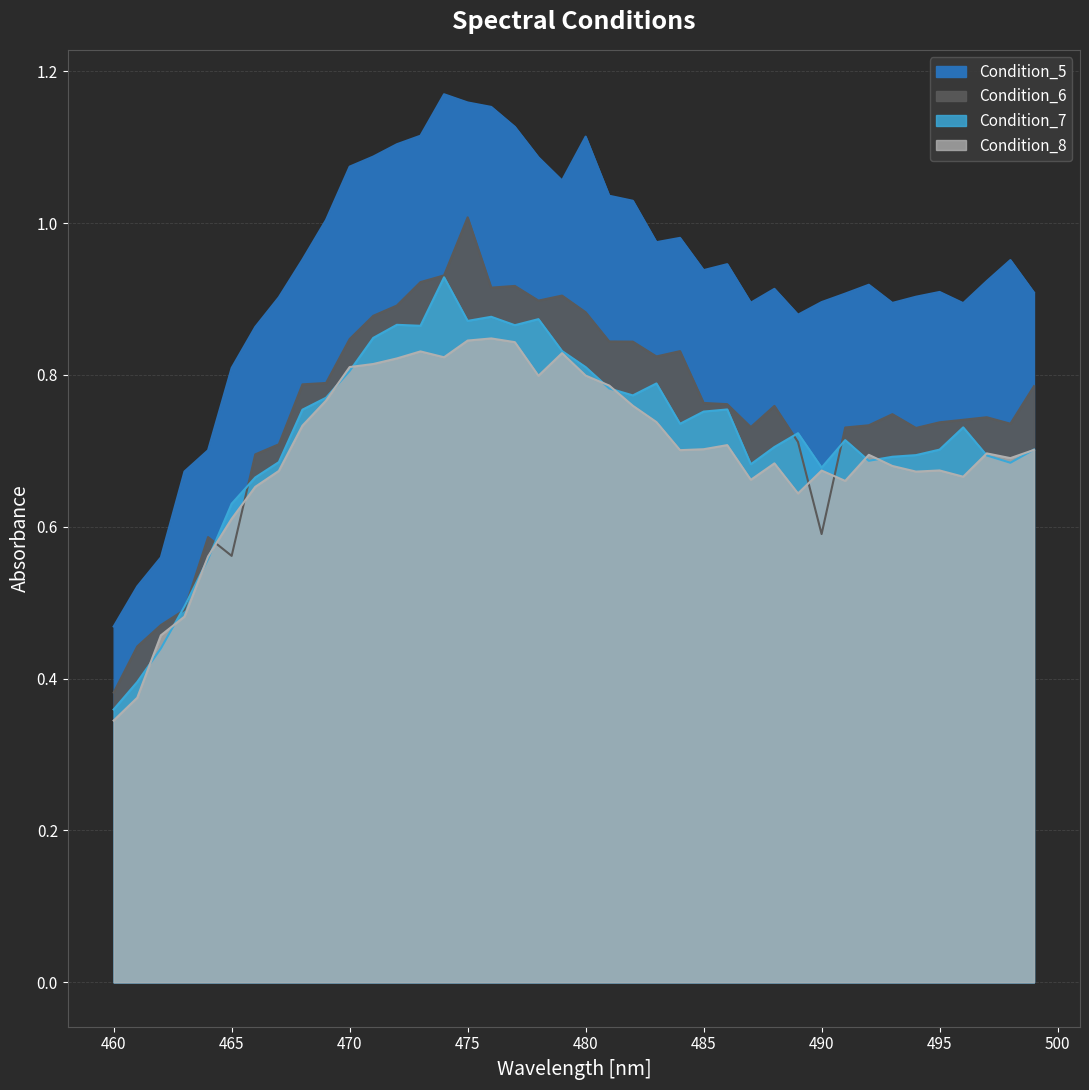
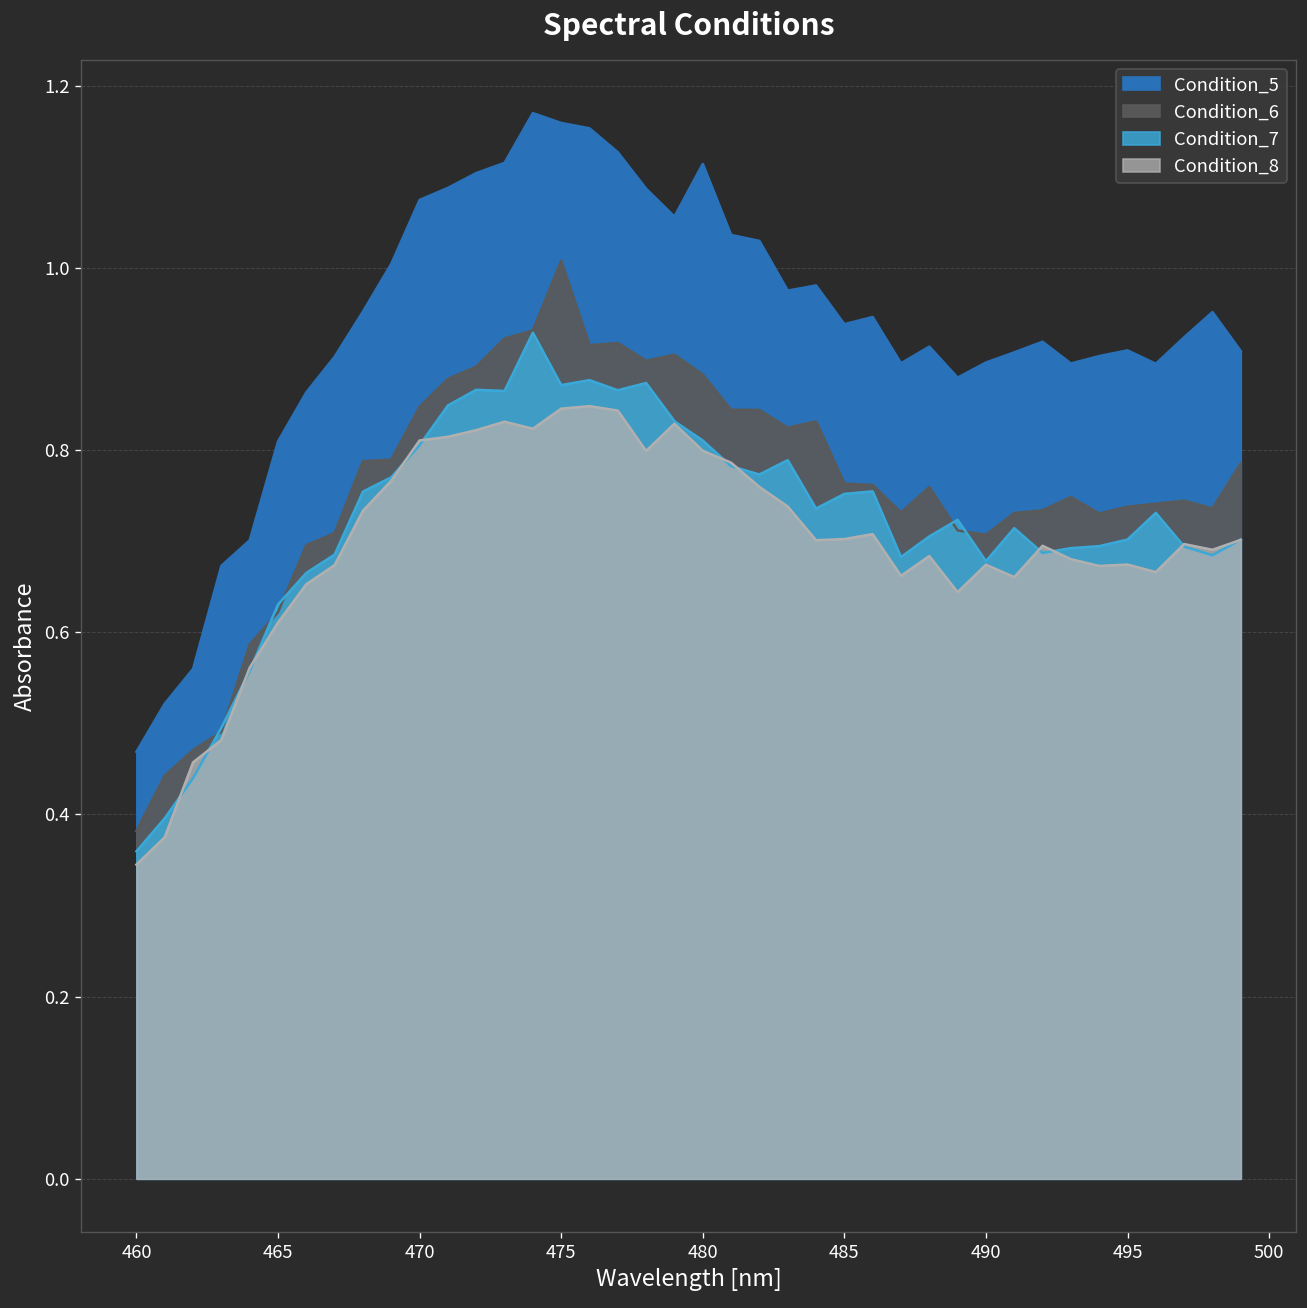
Condition_6, 465: 0.56 -> 0.62
Condition_6, 490: 0.59 -> 0.71
